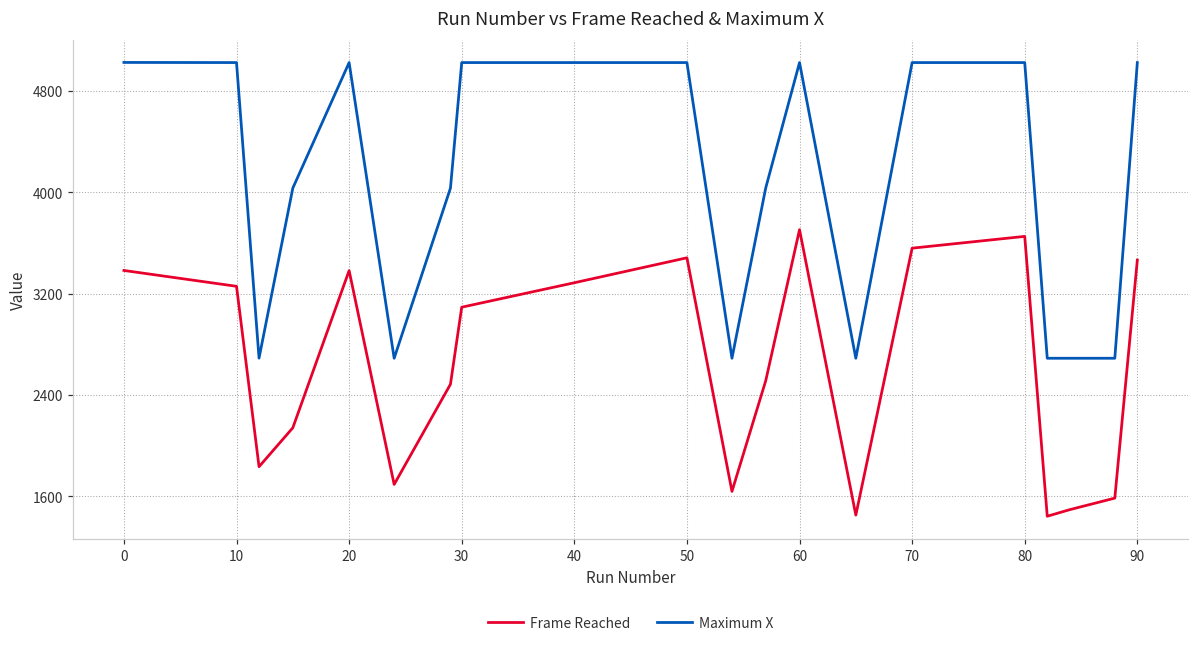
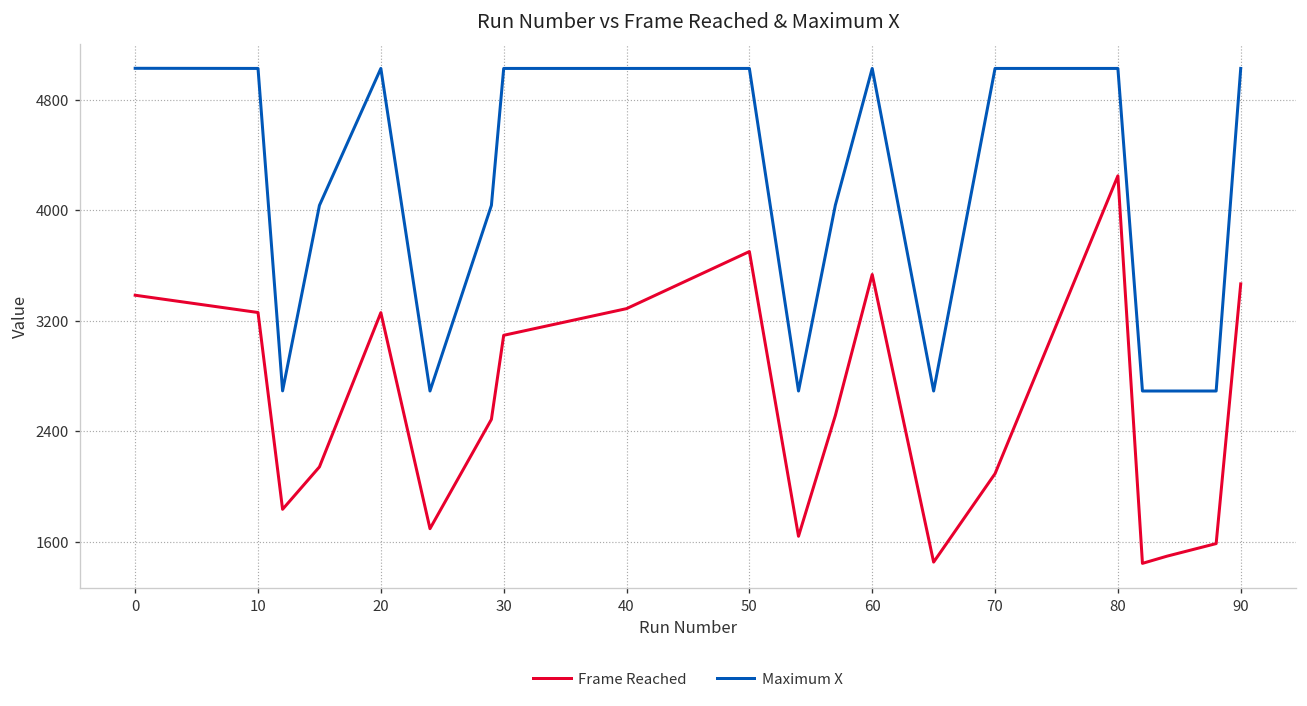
Frame Reached, 20: 3380 -> 3260
Frame Reached, 50: 3480 -> 3700
Frame Reached, 60: 3710 -> 3530
Frame Reached, 70: 3560 -> 2090
Frame Reached, 80: 3650 -> 4250
